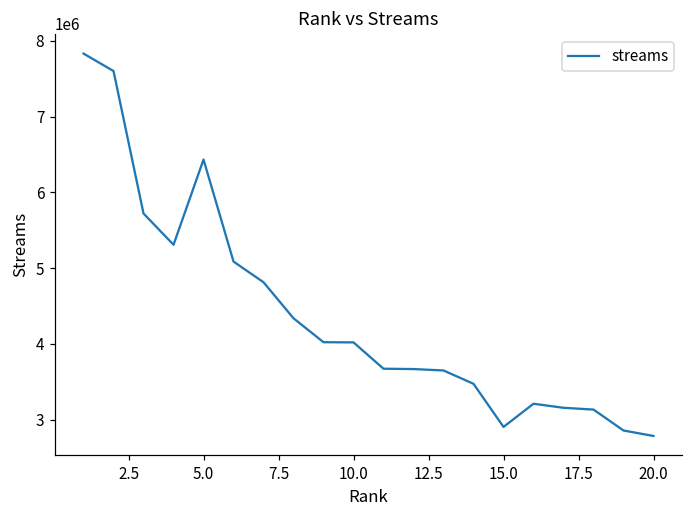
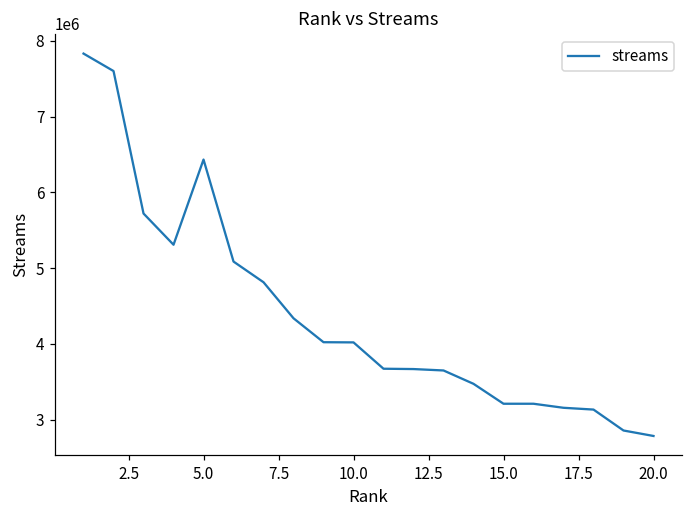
15.0: 2900000 -> 3200000
